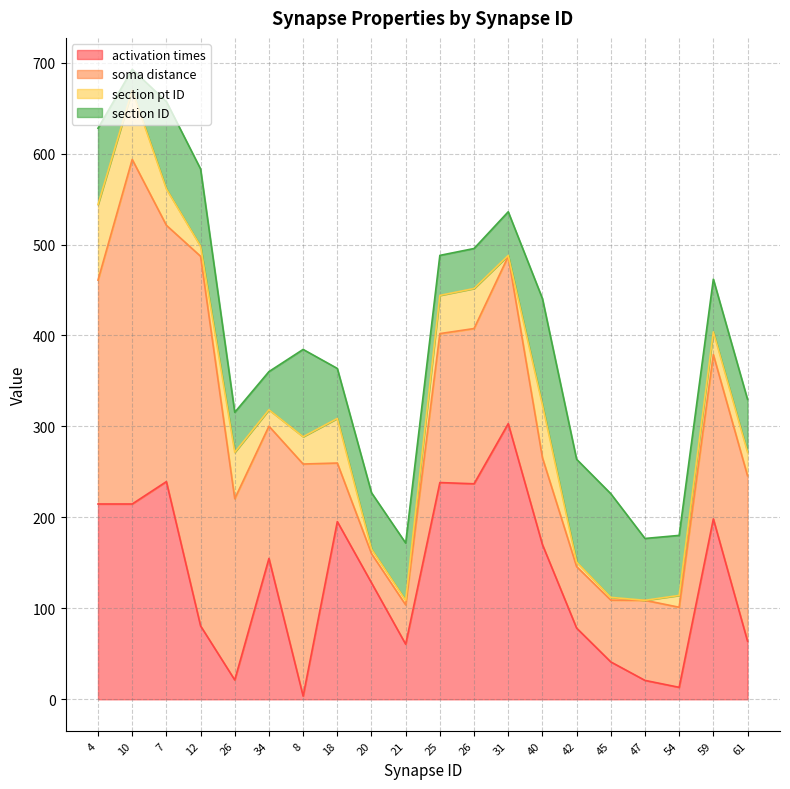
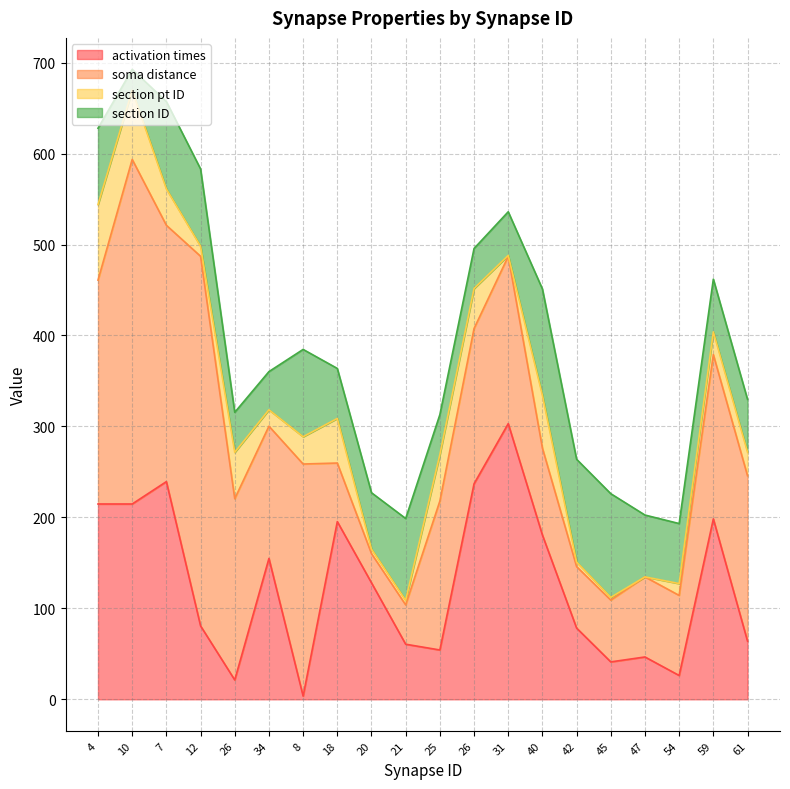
section ID, 21: 60 -> 90
activation times, 25: 240 -> 50
section pt ID, 25: 40 -> 50
activation times, 40: 170 -> 180
activation times, 47: 20 -> 50
activation times, 54: 10 -> 30
